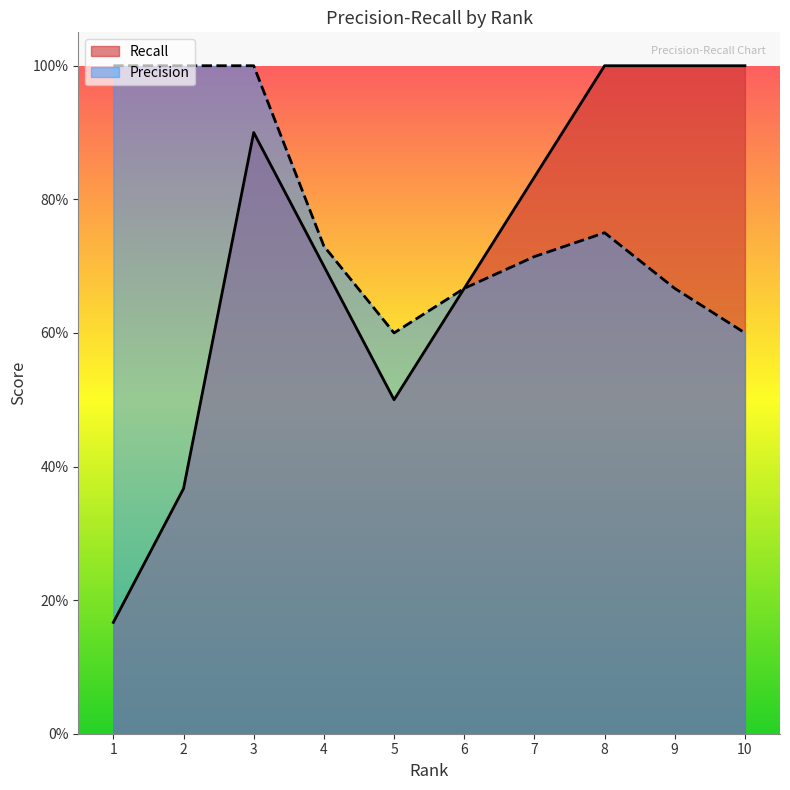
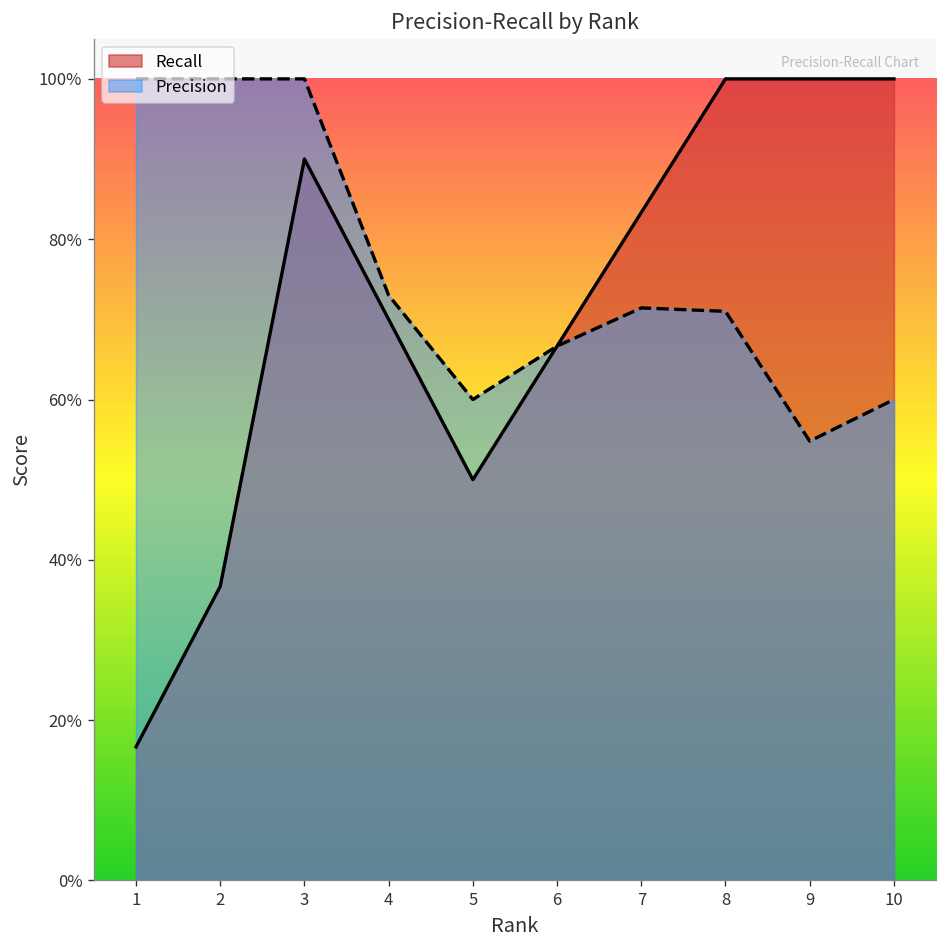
Precision, 8: 75% -> 71%
Precision, 9: 67% -> 55%
